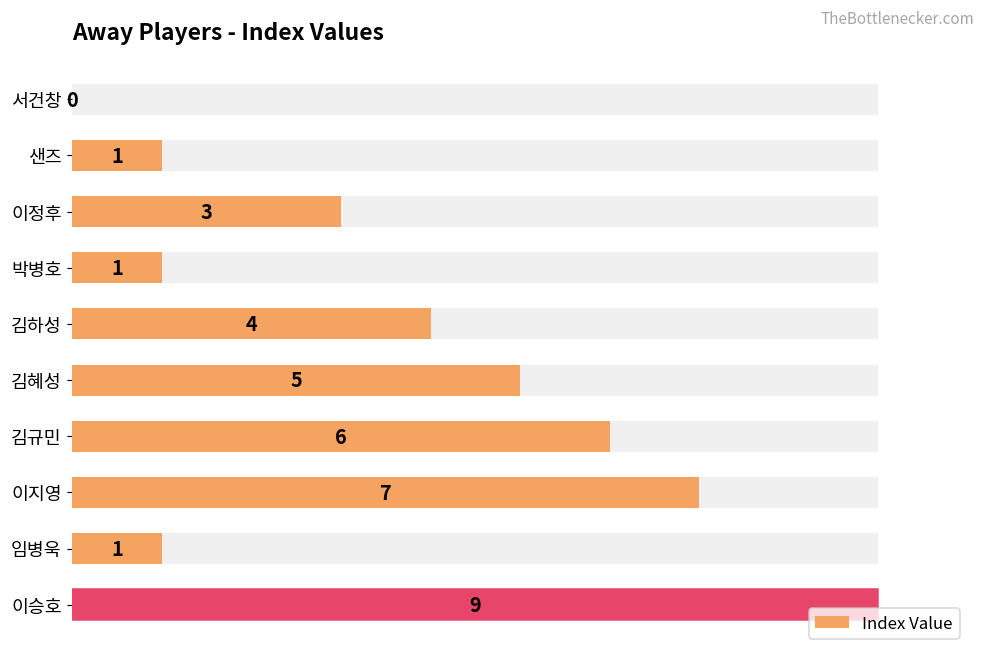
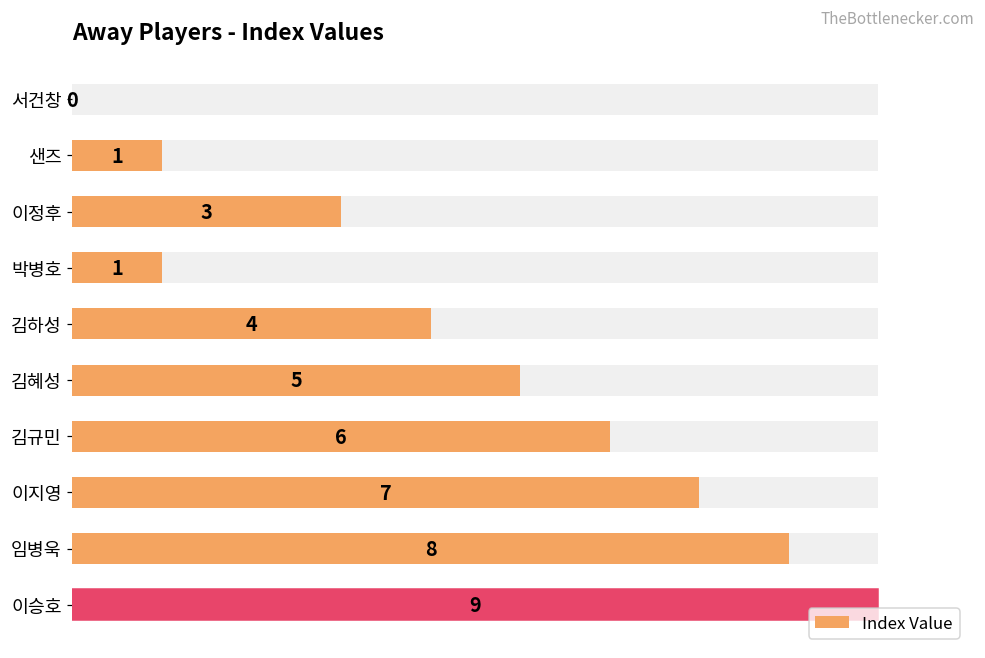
Index Value, 임병욱: 1 -> 8
